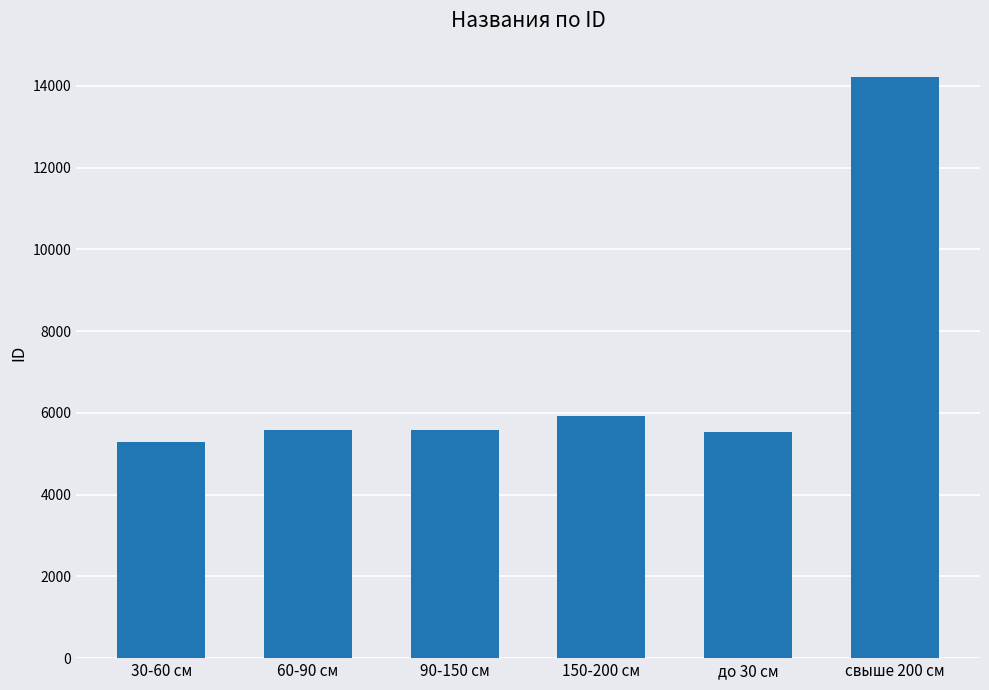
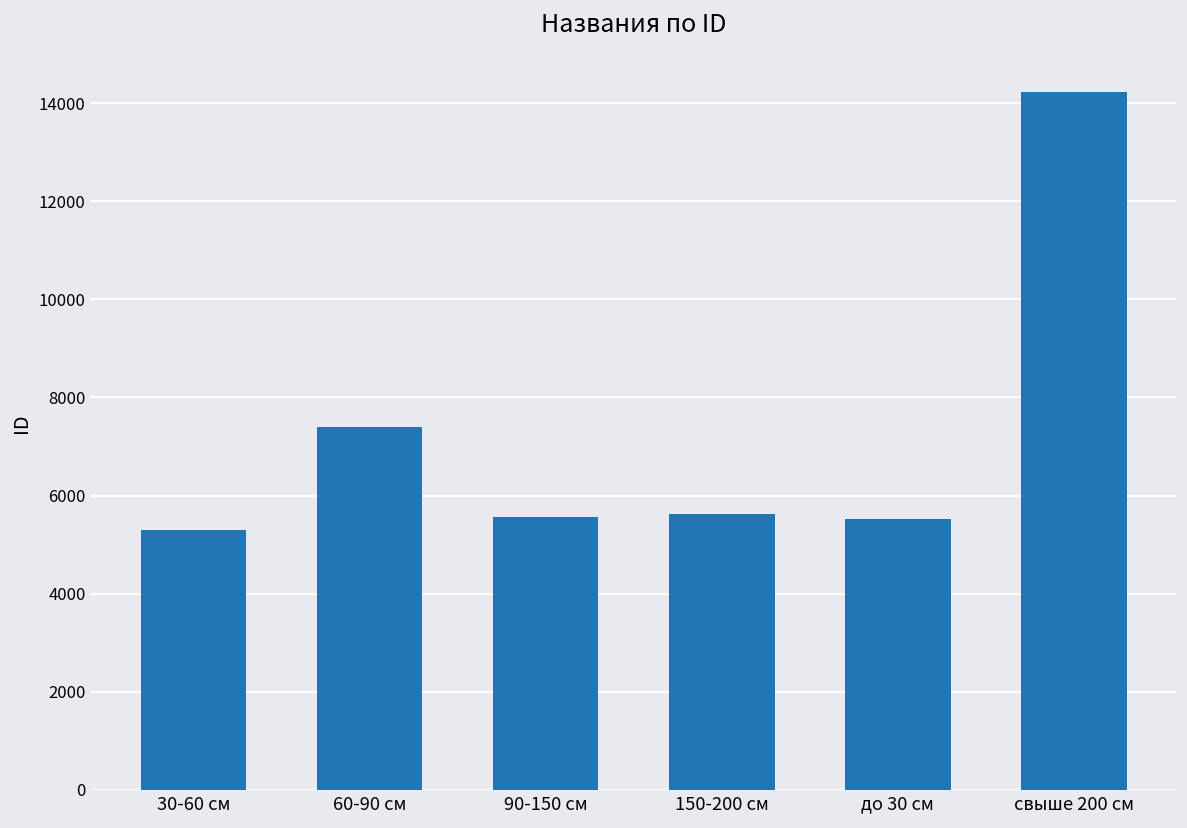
60-90 см: 5600 -> 7400
150-200 см: 5900 -> 5600
